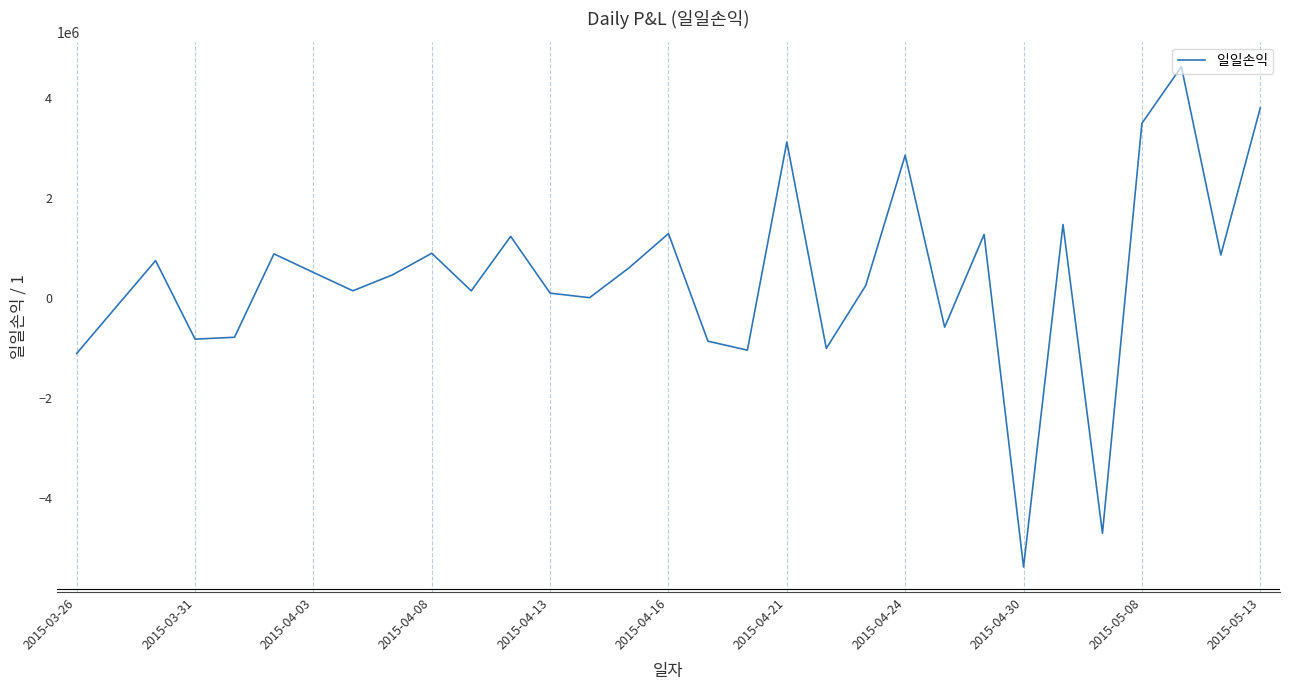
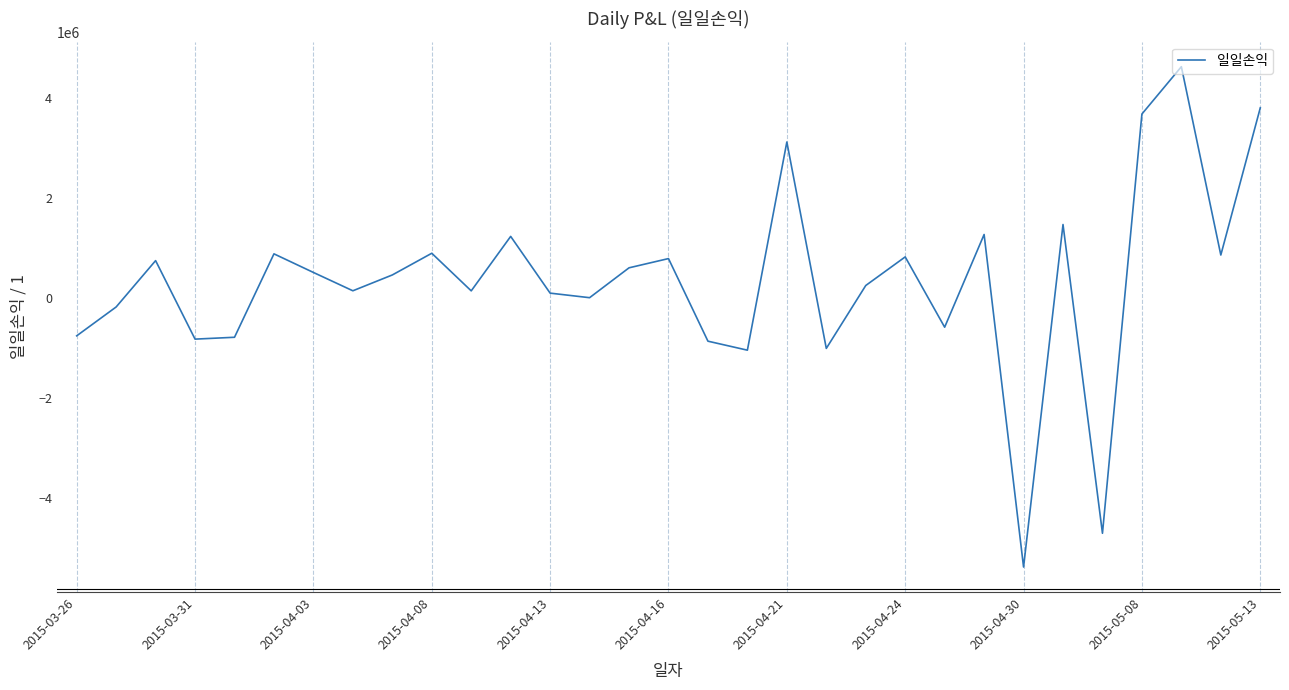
2015-03-26: -1100000 -> -800000
2015-04-16: 1300000 -> 800000
2015-04-24: 2800000 -> 800000
2015-05-08: 3500000 -> 3700000
